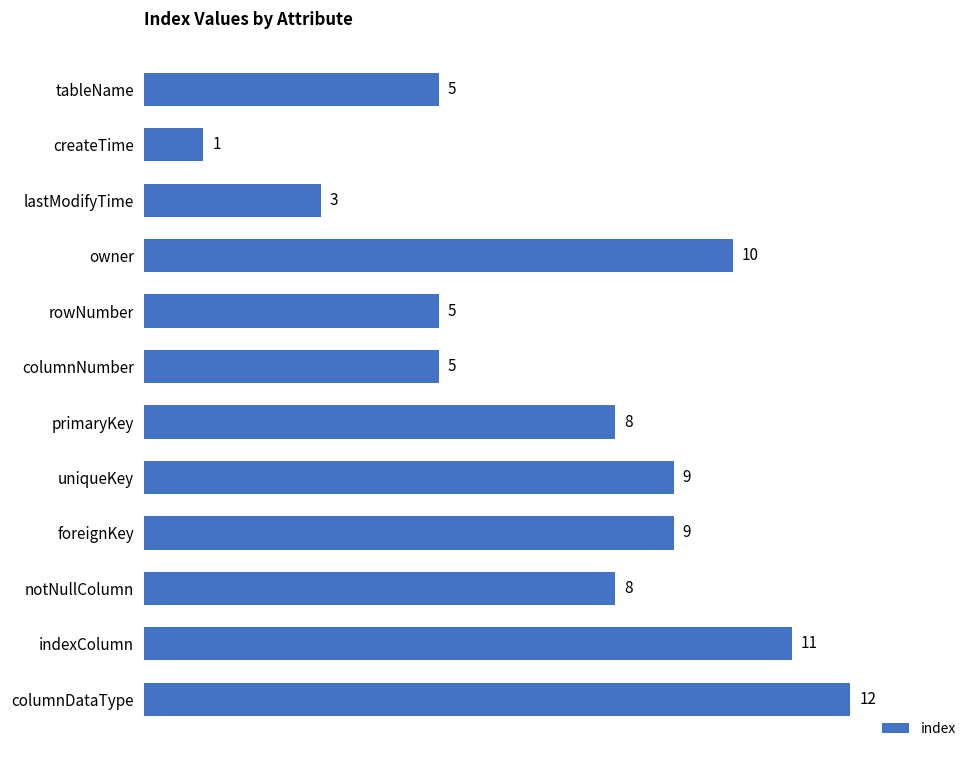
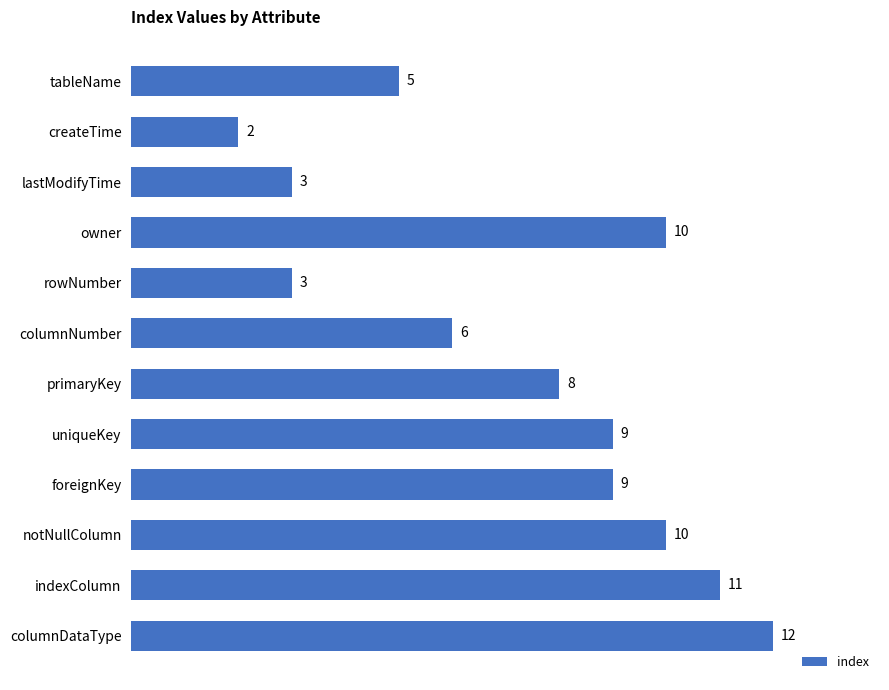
createTime: 1 -> 2
rowNumber: 5 -> 3
columnNumber: 5 -> 6
notNullColumn: 8 -> 10
